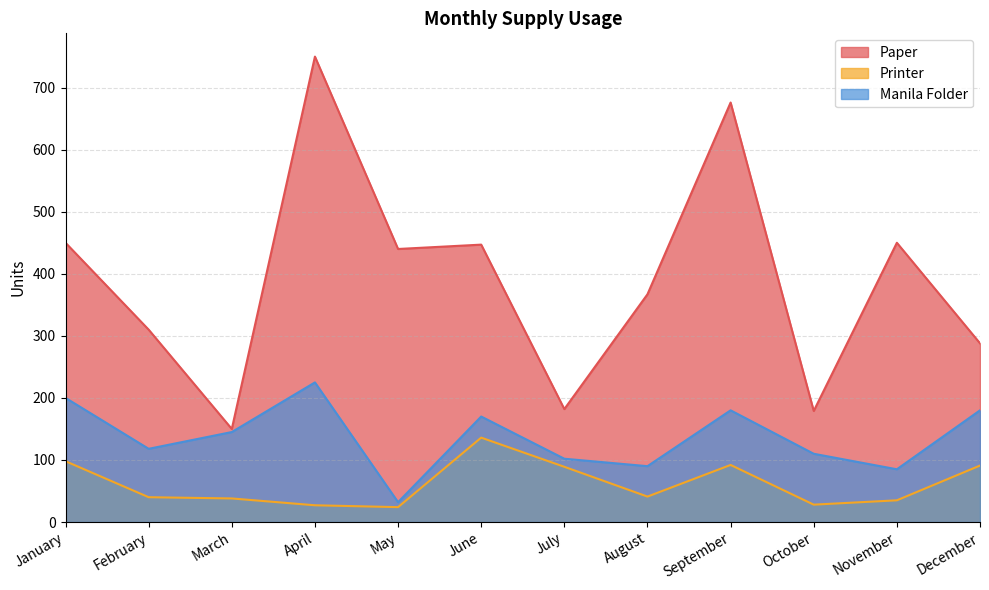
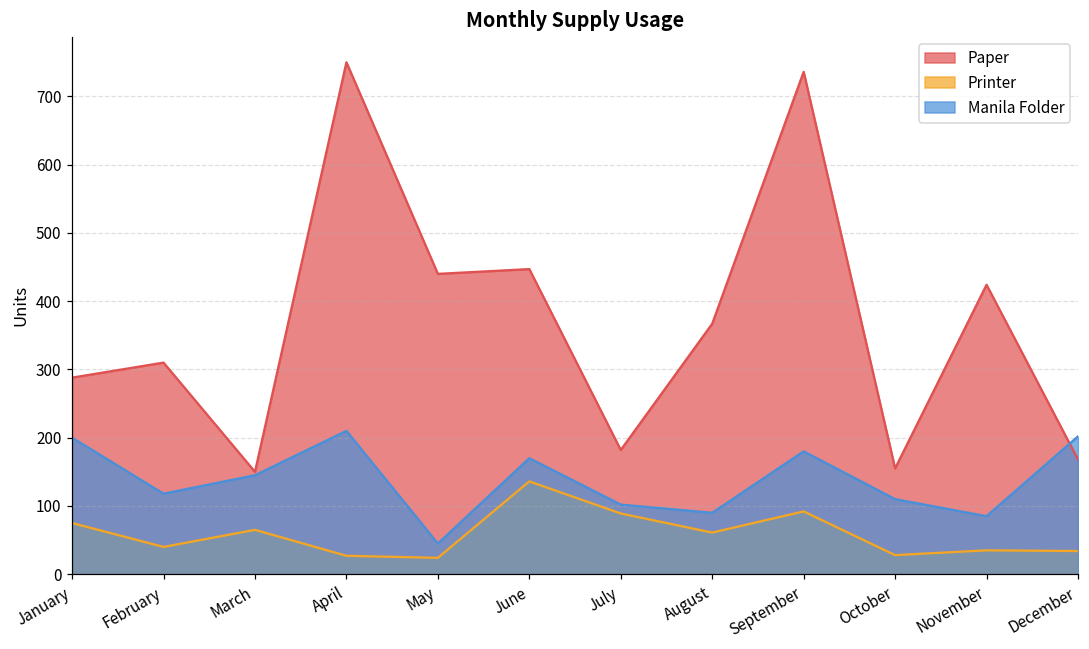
Paper, January: 450 -> 290
Printer, January: 100 -> 80
Printer, March: 40 -> 70
Manila Folder, April: 230 -> 210
Manila Folder, May: 30 -> 50
Printer, August: 40 -> 60
Paper, September: 680 -> 740
Paper, October: 180 -> 160
Paper, November: 450 -> 420
Paper, December: 290 -> 170
Printer, December: 90 -> 30
Manila Folder, December: 180 -> 200
